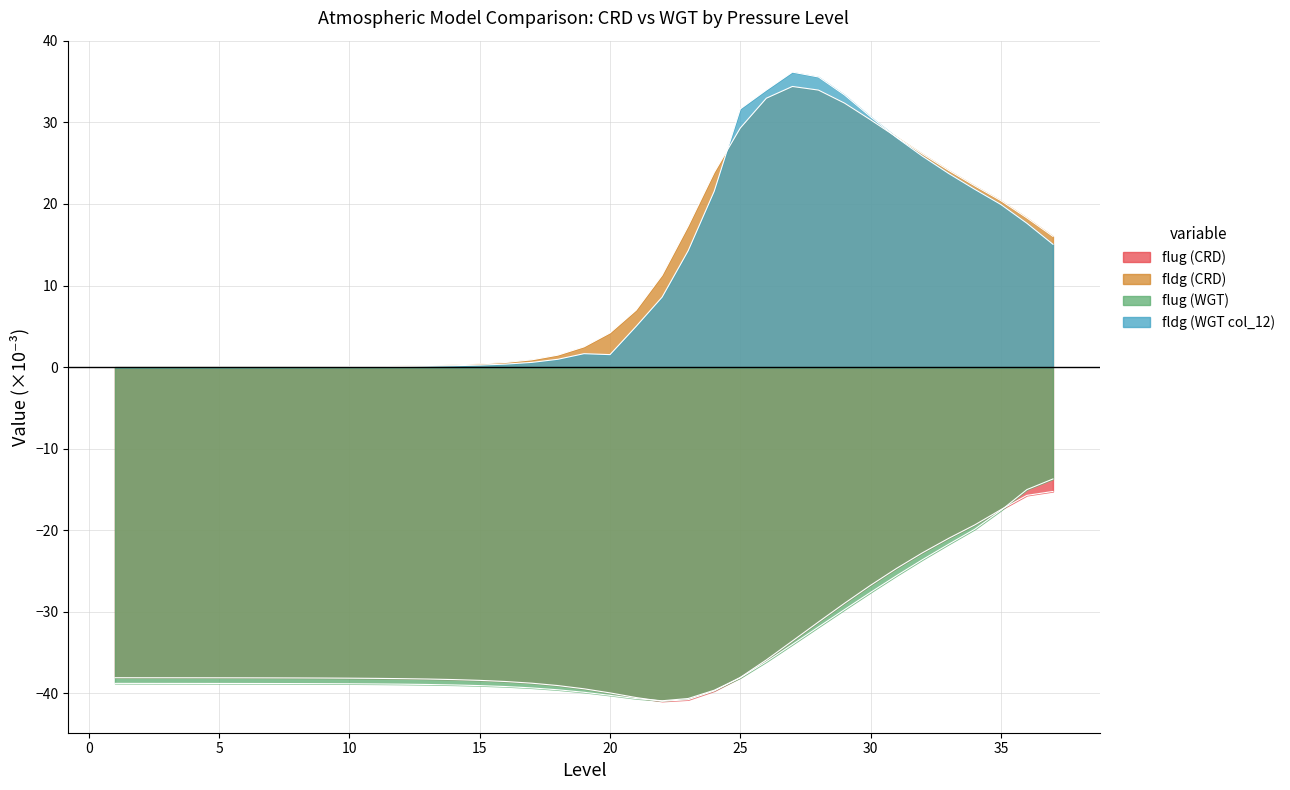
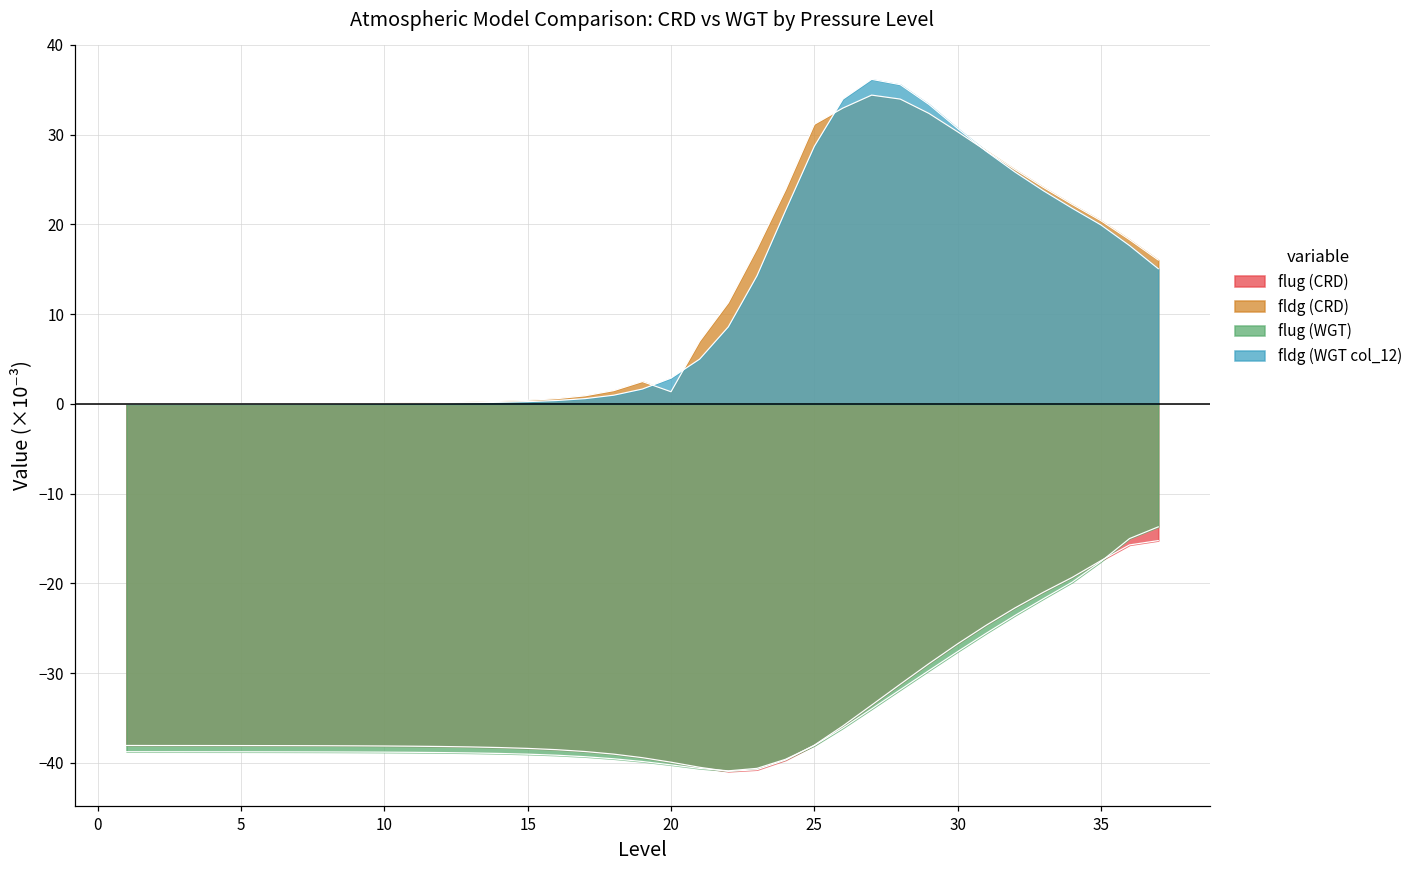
fldg (CRD), 20: 4 -> 1
fldg (WGT col_12), 20: 2 -> 3
fldg (CRD), 25: 29 -> 31
fldg (WGT col_12), 25: 32 -> 29
